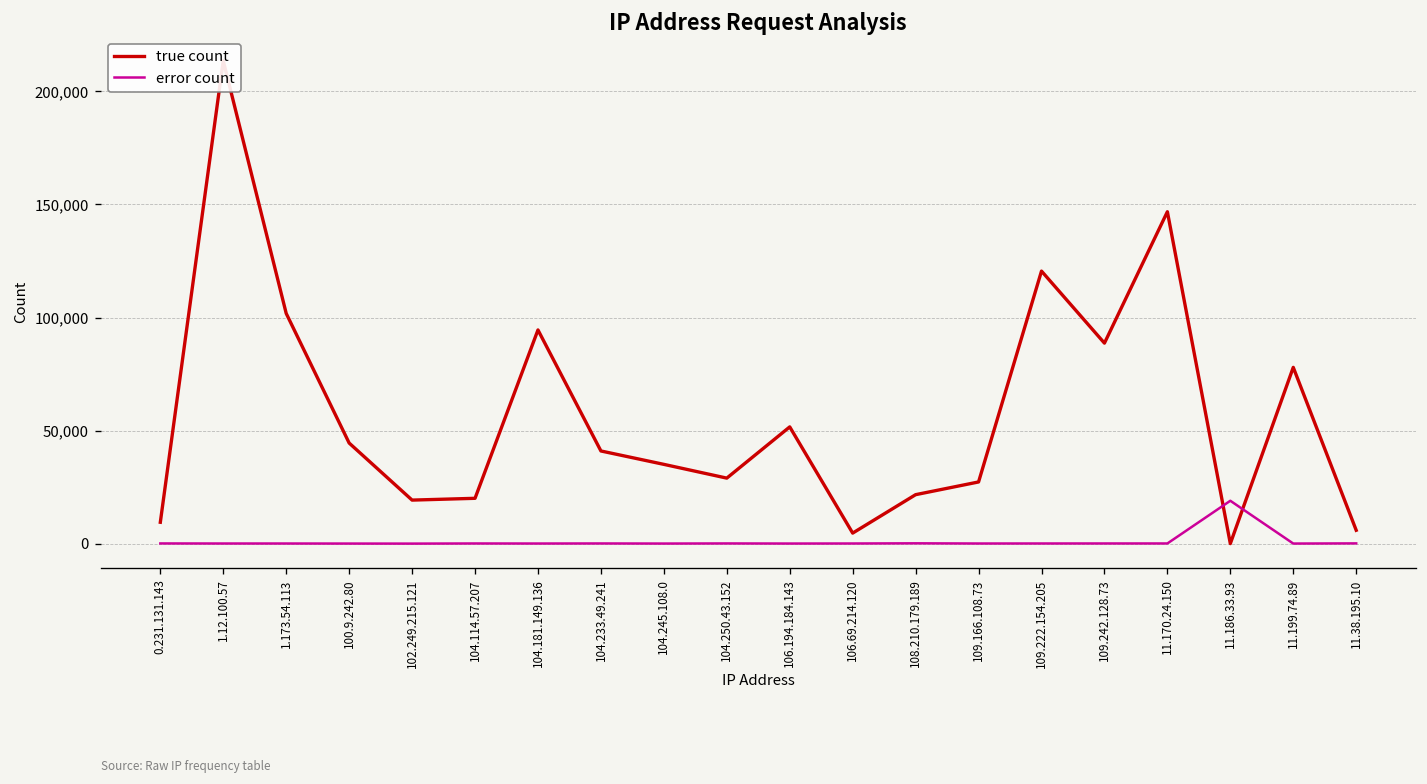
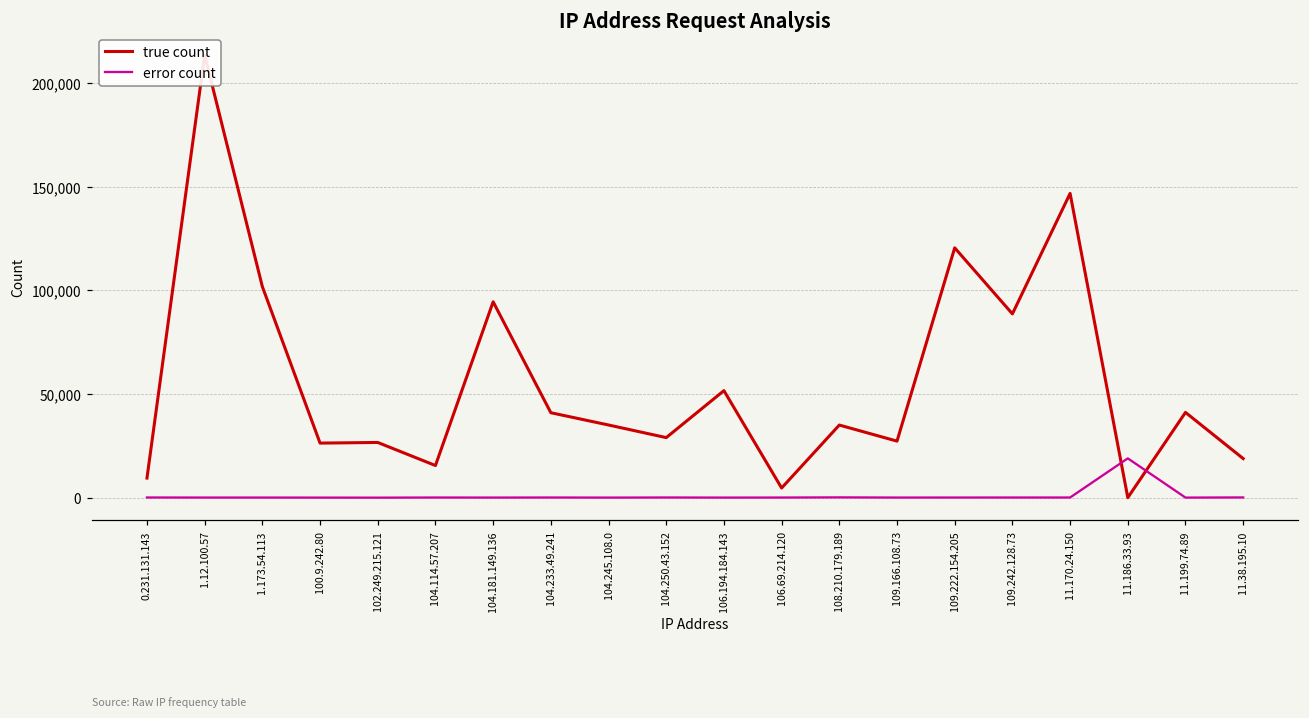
true count, 100.9.242.80: 44,000 -> 26,000
true count, 102.249.215.121: 19,000 -> 27,000
true count, 104.114.57.207: 20,000 -> 16,000
true count, 108.210.179.189: 22,000 -> 35,000
true count, 11.199.74.89: 78,000 -> 41,000
true count, 11.38.195.10: 6,000 -> 19,000
